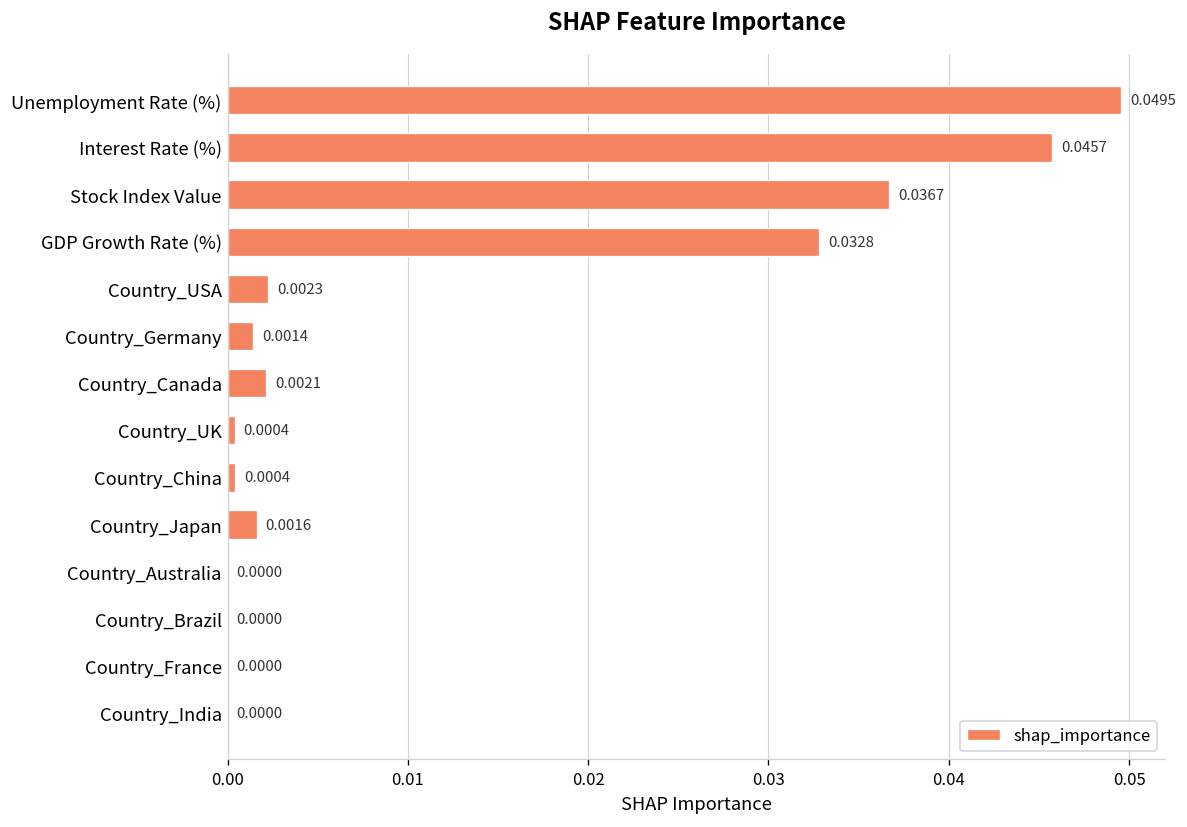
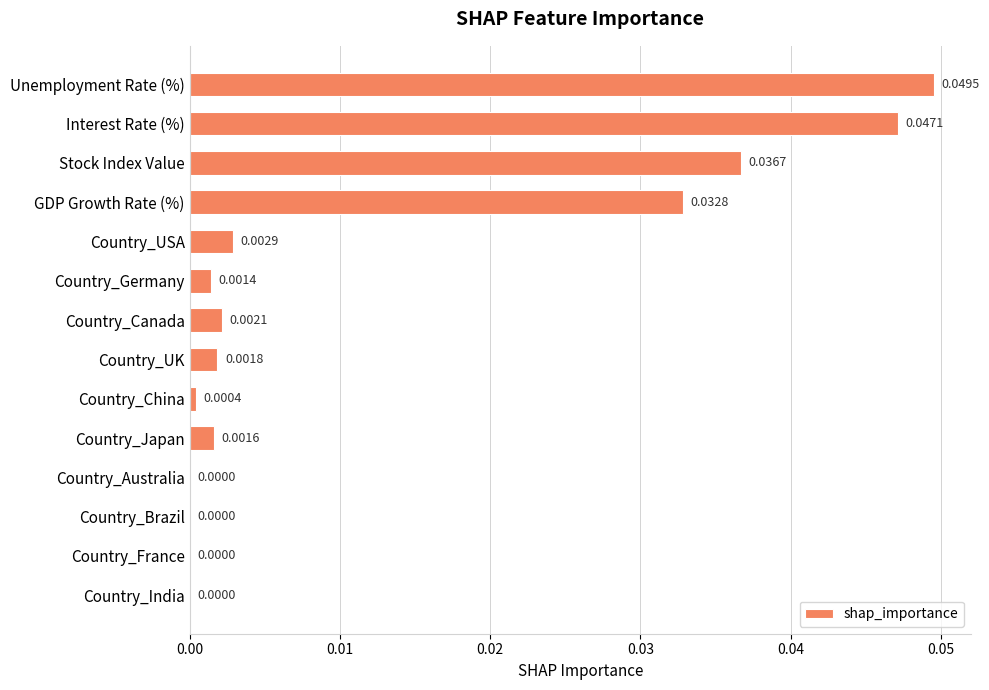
Interest Rate (%): 0.0457 -> 0.0471
Country_USA: 0.0023 -> 0.0029
Country_UK: 0.0004 -> 0.0018
